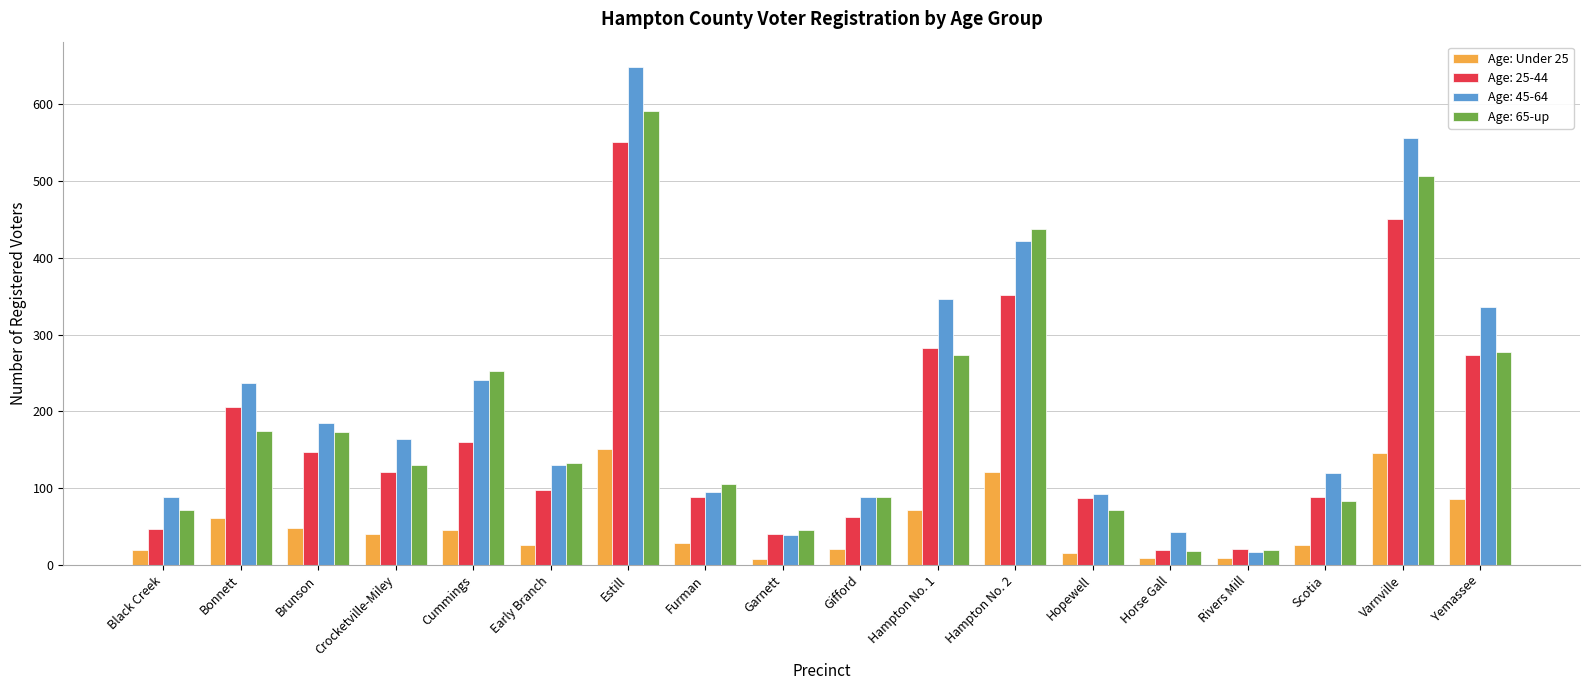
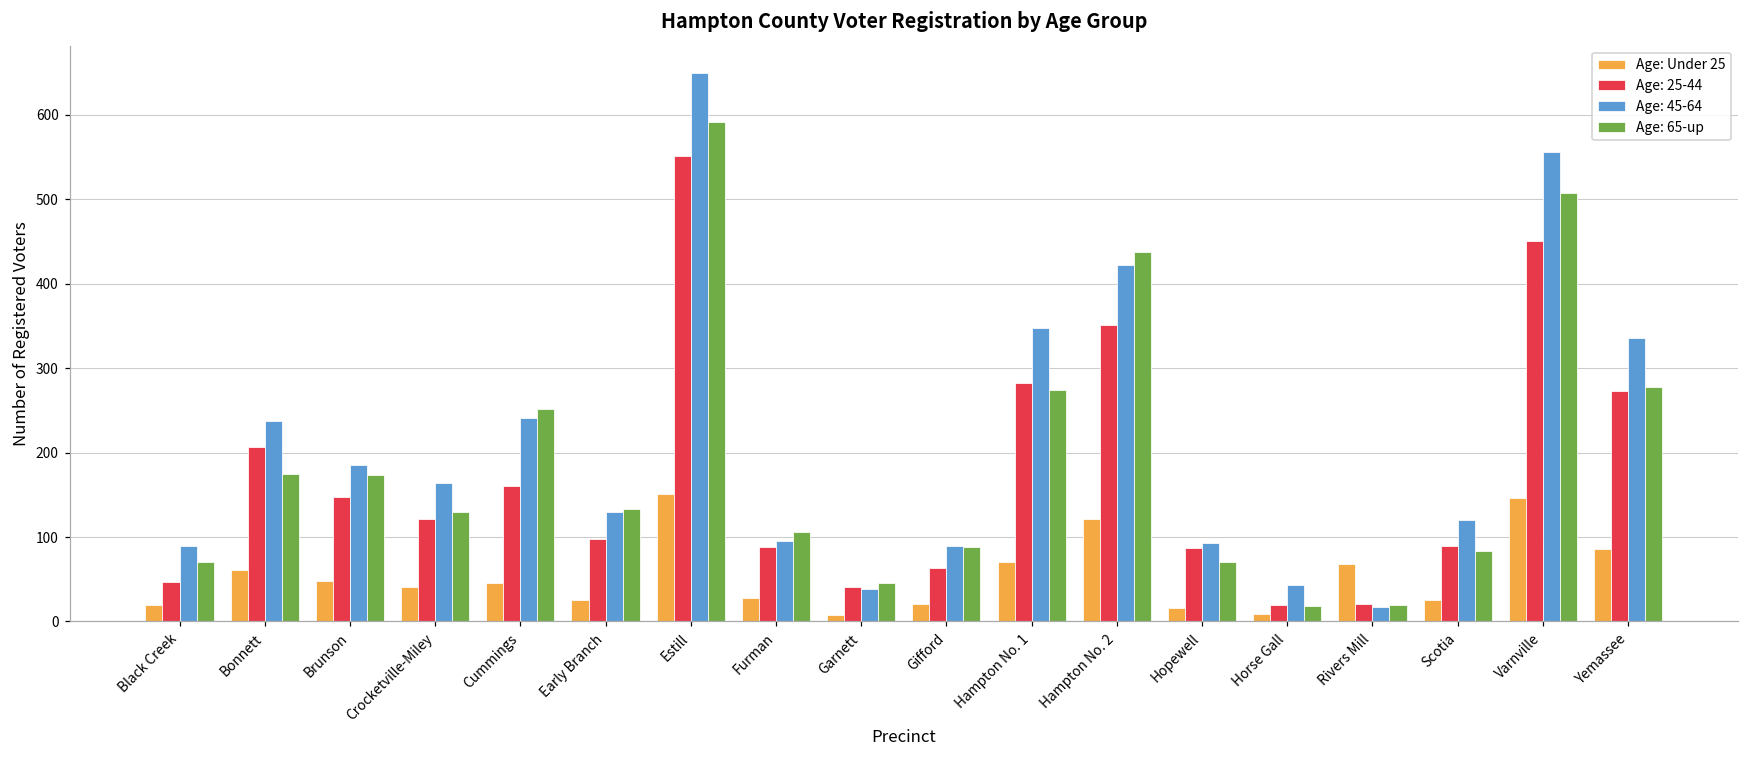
Age: Under 25, Rivers Mill: 10 -> 70
